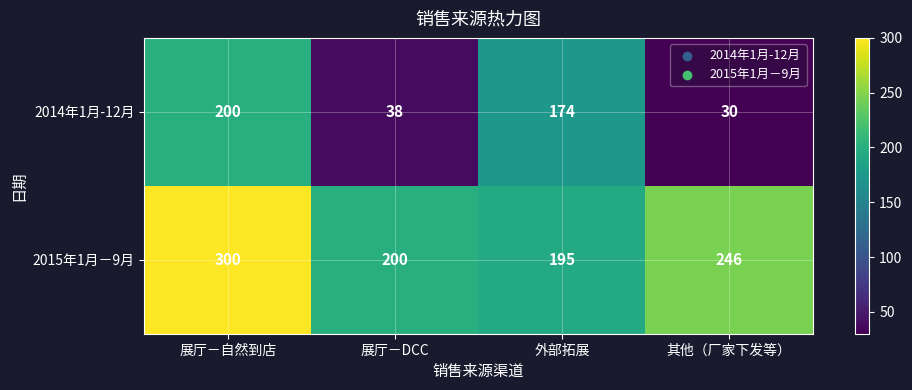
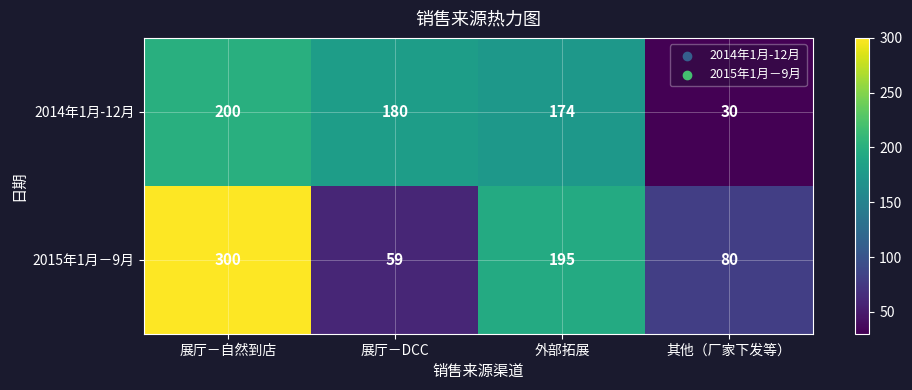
2014年1月-12月, 展厅－DCC: 38 -> 180
2015年1月－9月, 展厅－DCC: 200 -> 59
2015年1月－9月, 其他（厂家下发等）: 246 -> 80
